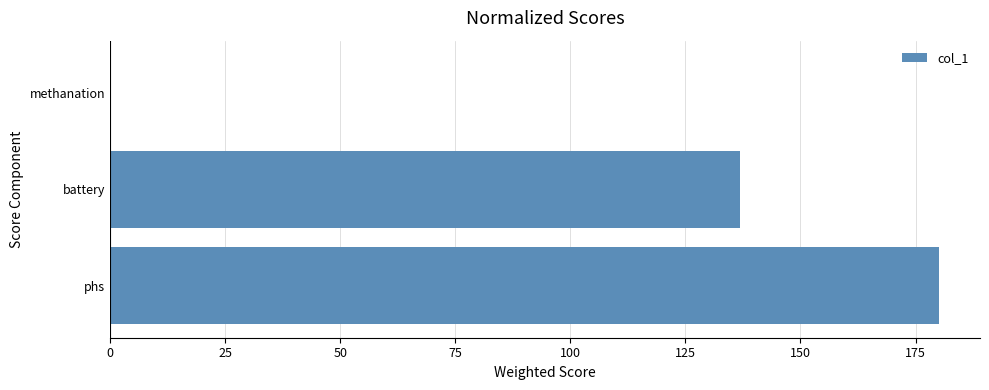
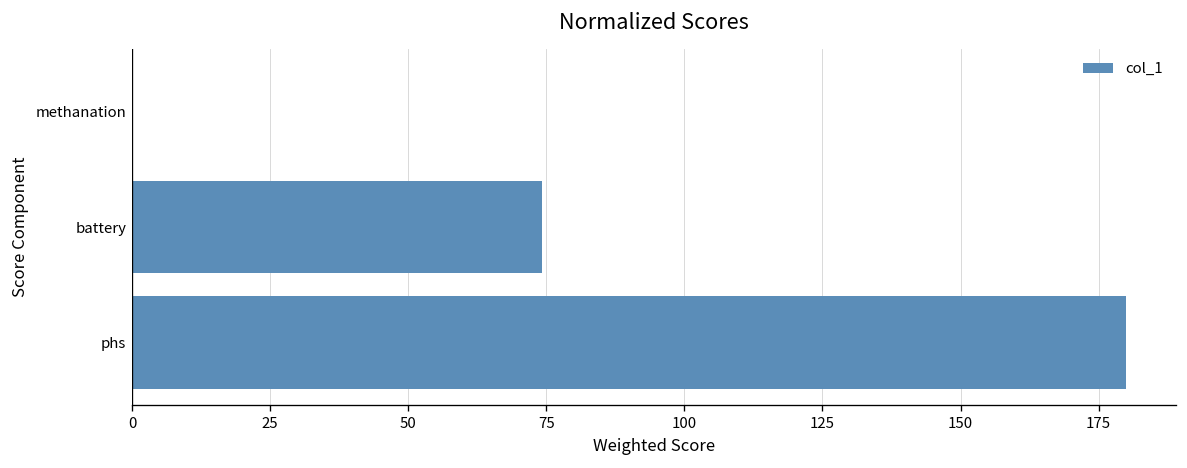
battery: 137 -> 74
